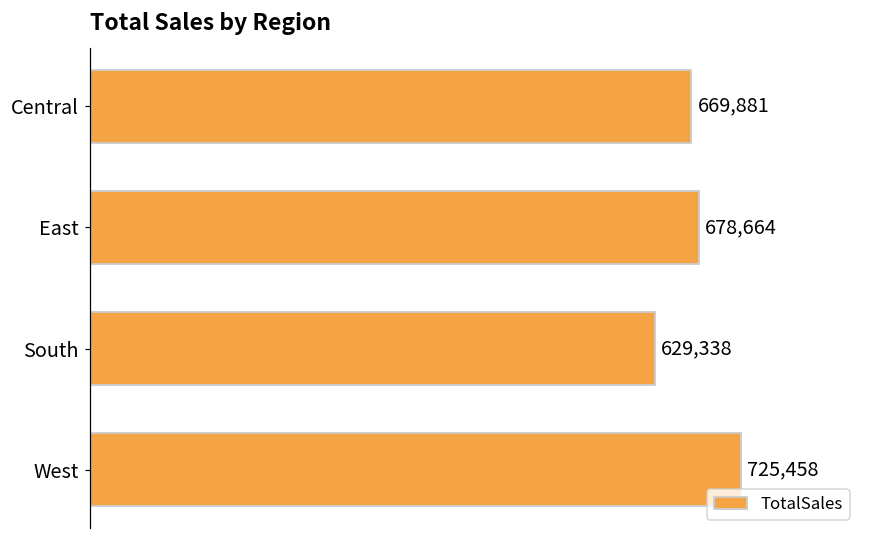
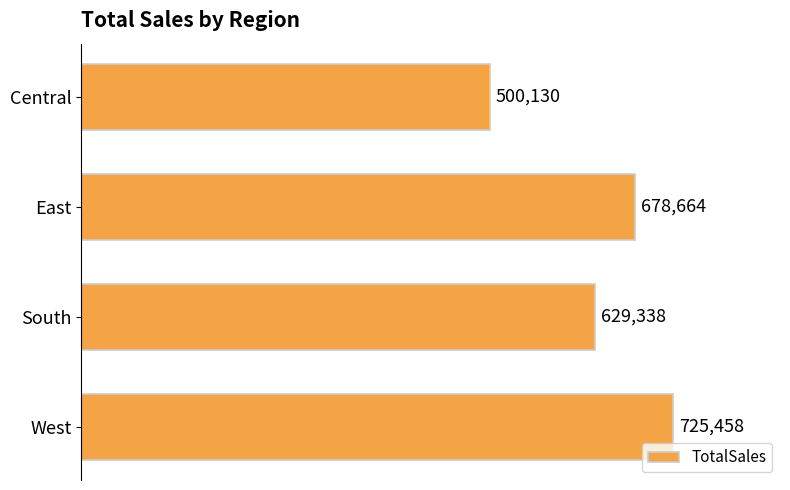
Central: 669,881 -> 500,130
